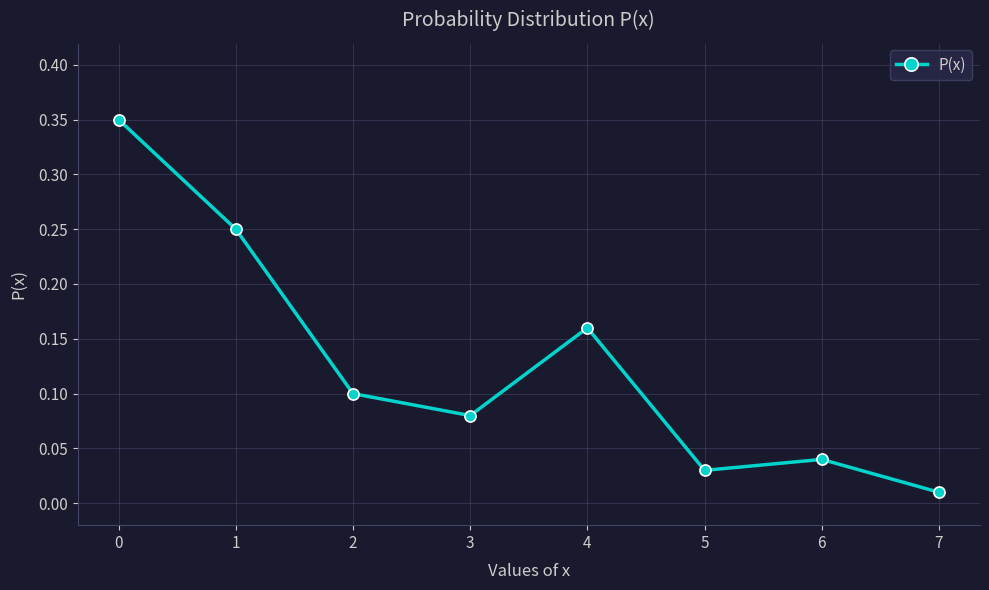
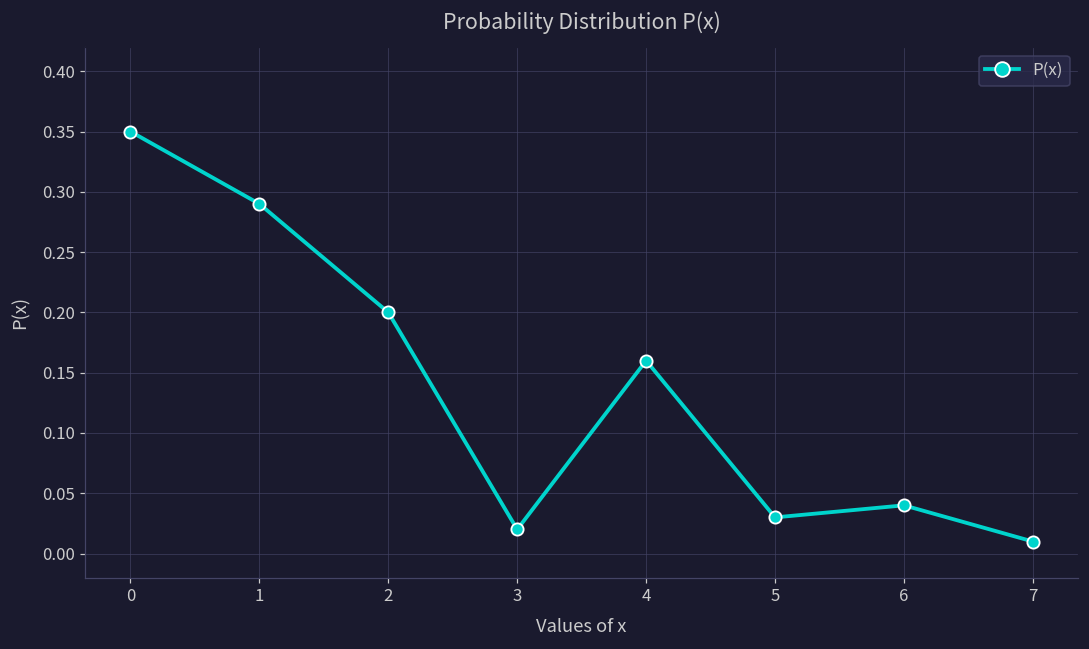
1: 0.25 -> 0.29
2: 0.1 -> 0.2
3: 0.08 -> 0.02
